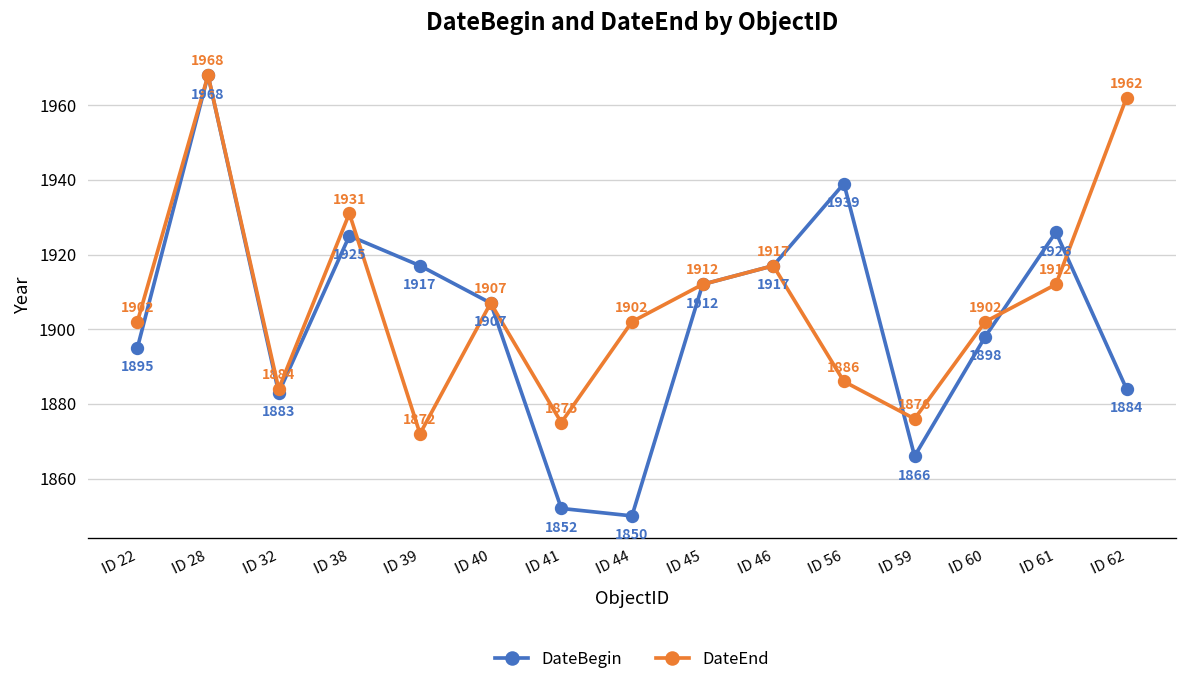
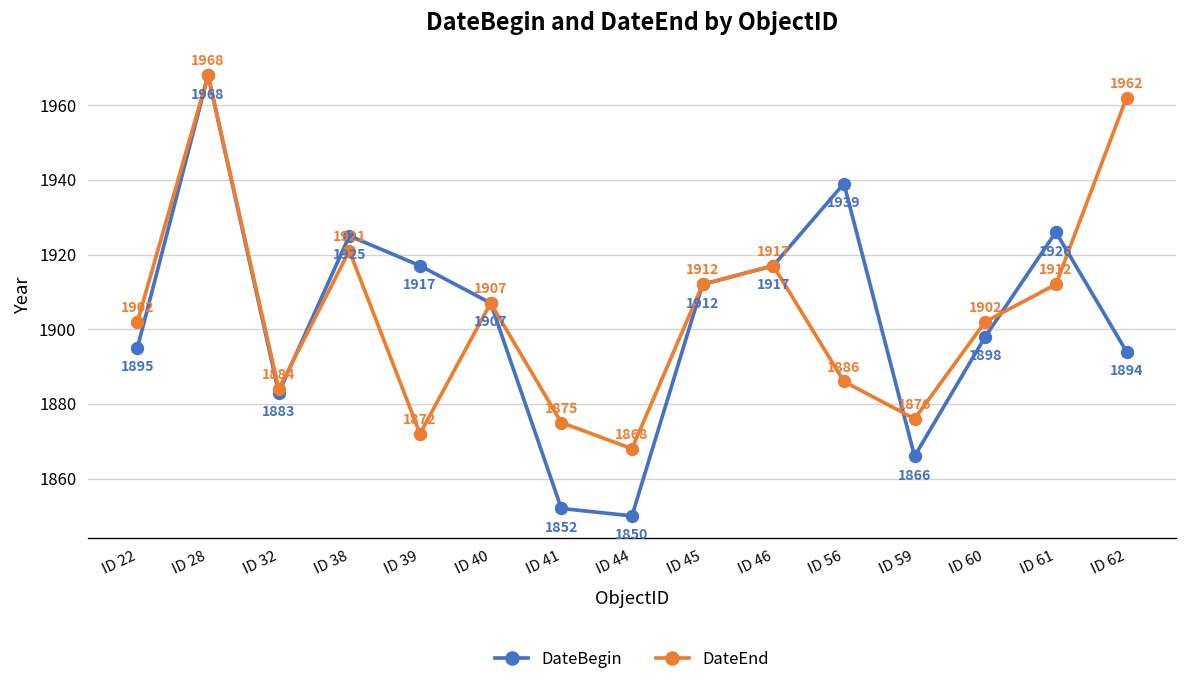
DateEnd, ID 38: 1931 -> 1921
DateEnd, ID 44: 1902 -> 1868
DateBegin, ID 62: 1884 -> 1894
